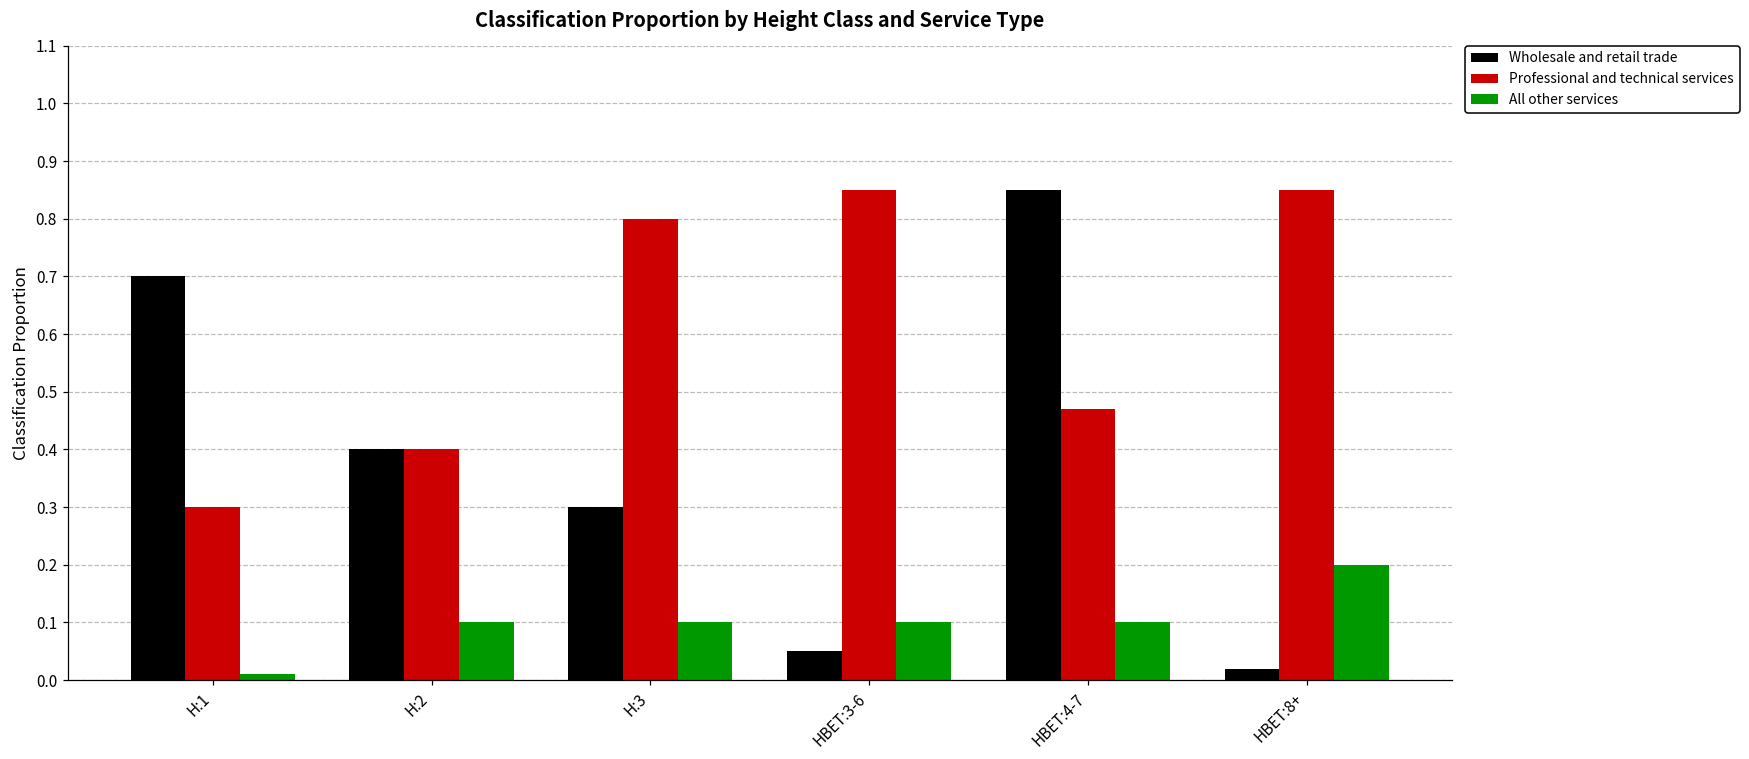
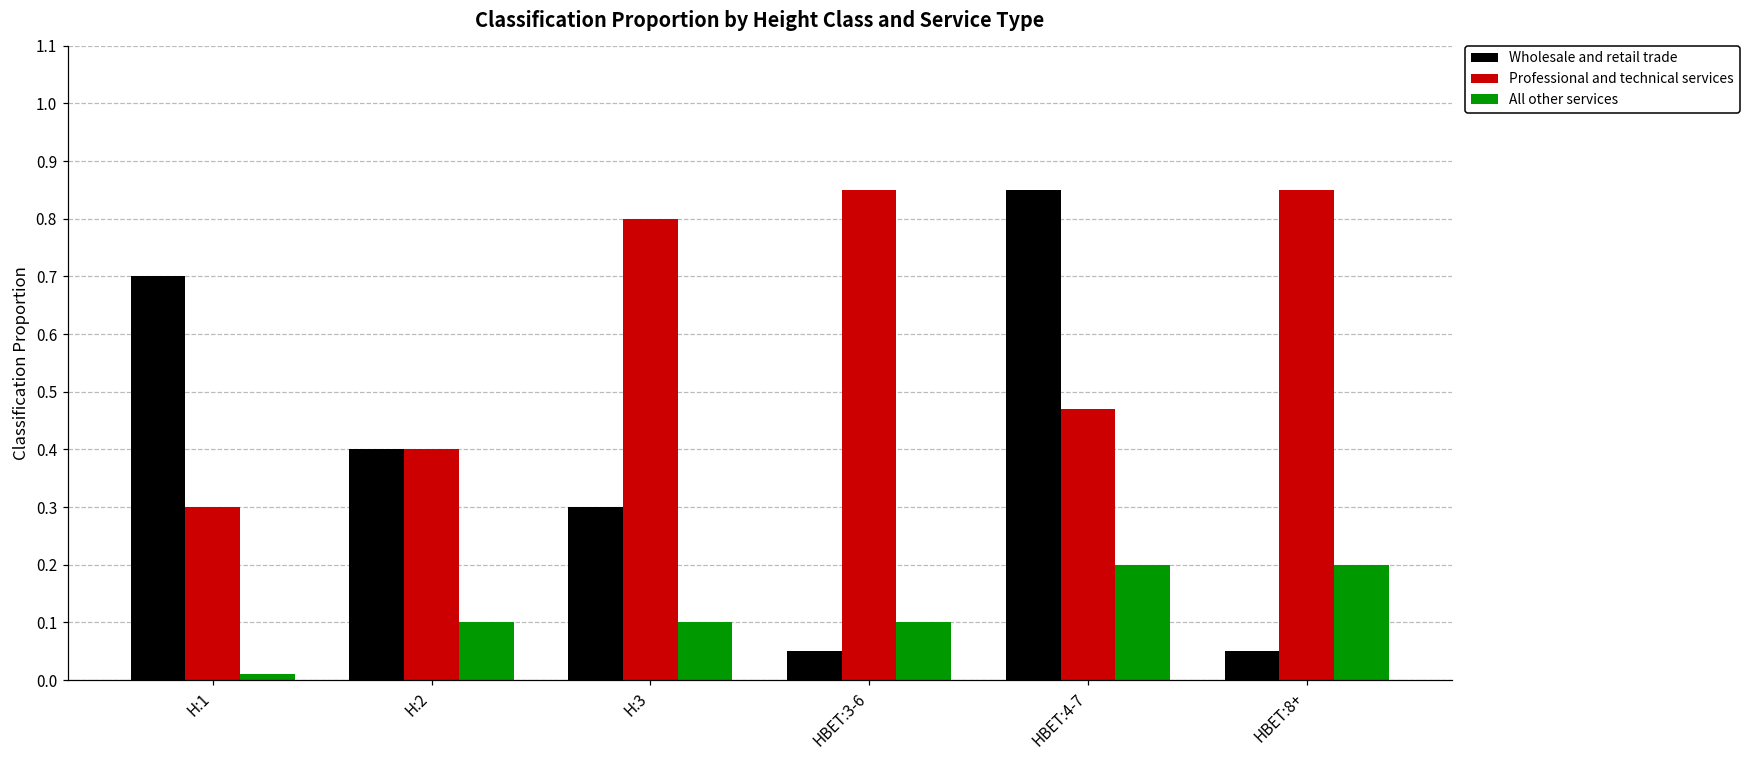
All other services, HBET:4-7: 0.1 -> 0.2
Wholesale and retail trade, HBET:8+: 0.02 -> 0.05
